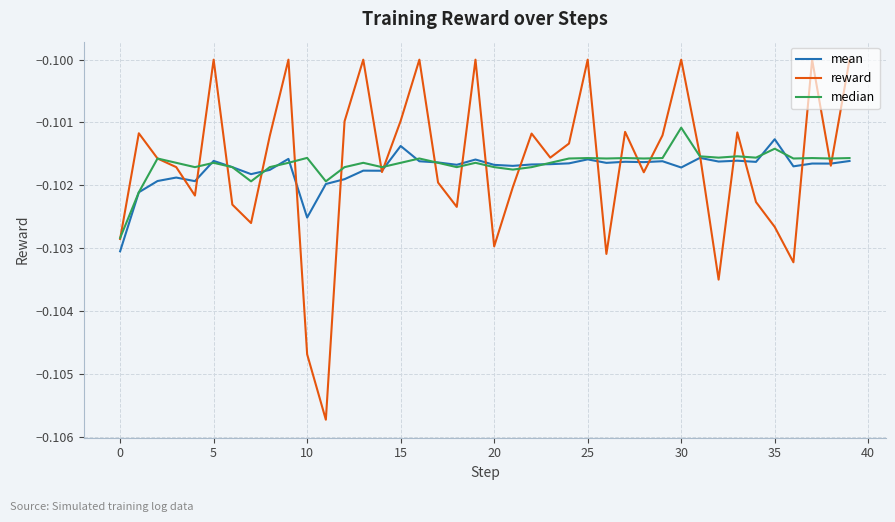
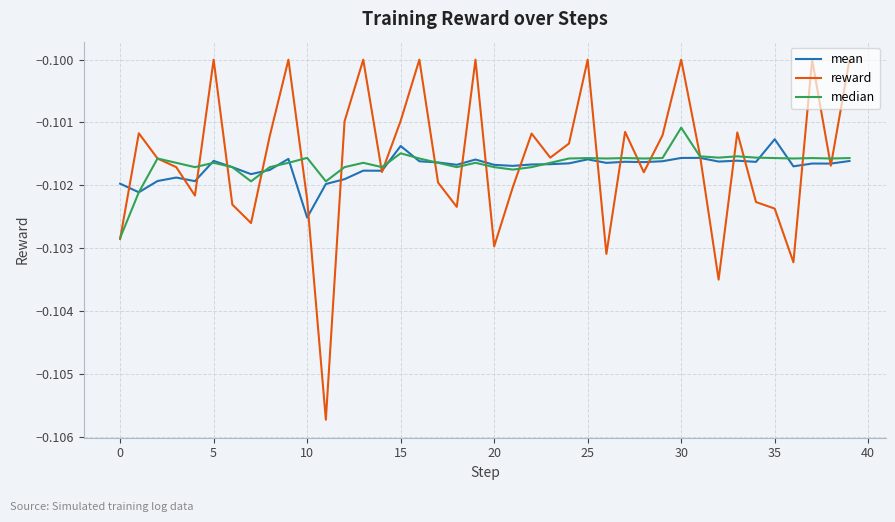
mean, 0: -0.1031 -> -0.1020
reward, 10: -0.1047 -> -0.1022
median, 15: -0.1016 -> -0.1015
mean, 30: -0.1017 -> -0.1016
reward, 35: -0.1027 -> -0.1024
median, 35: -0.1014 -> -0.1016
